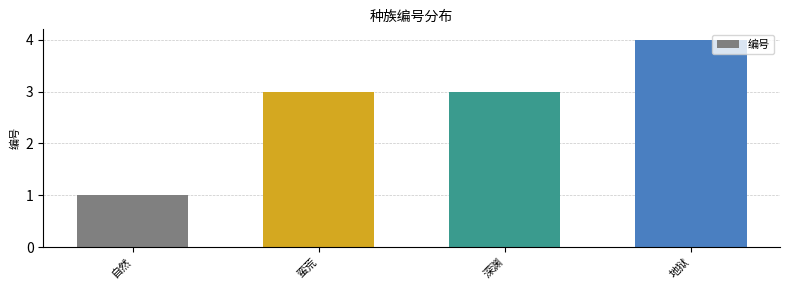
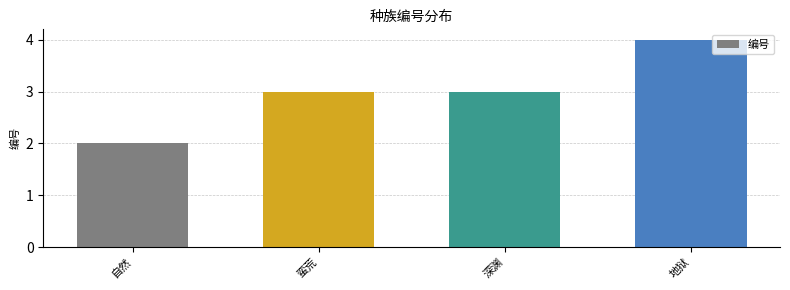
自然: 1 -> 2
